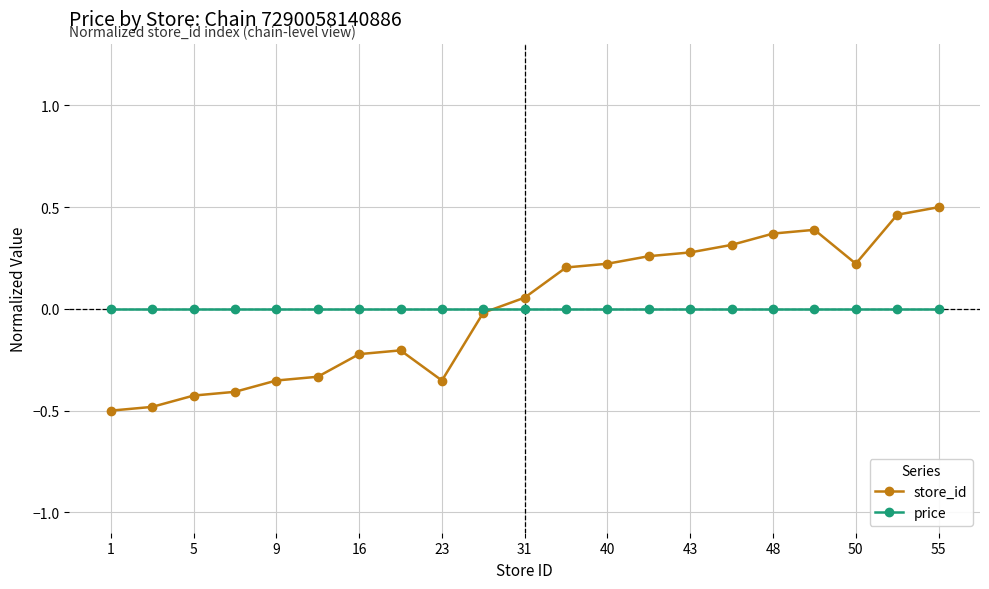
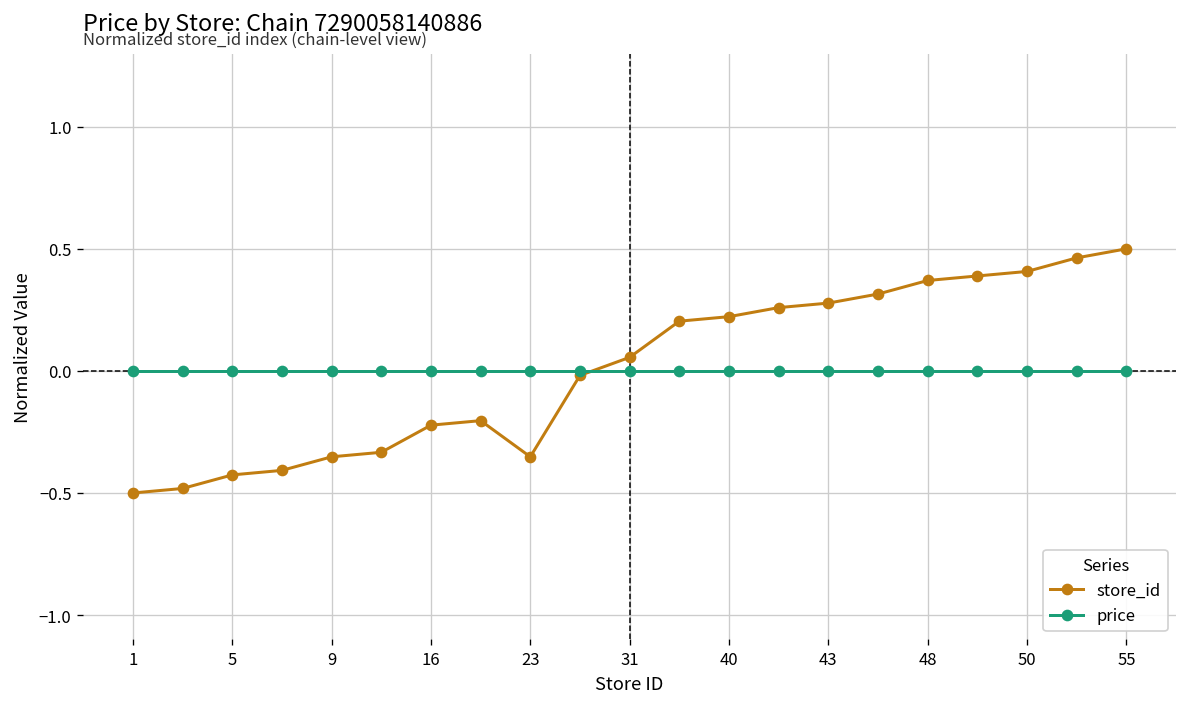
store_id, 50: 0.22 -> 0.41
